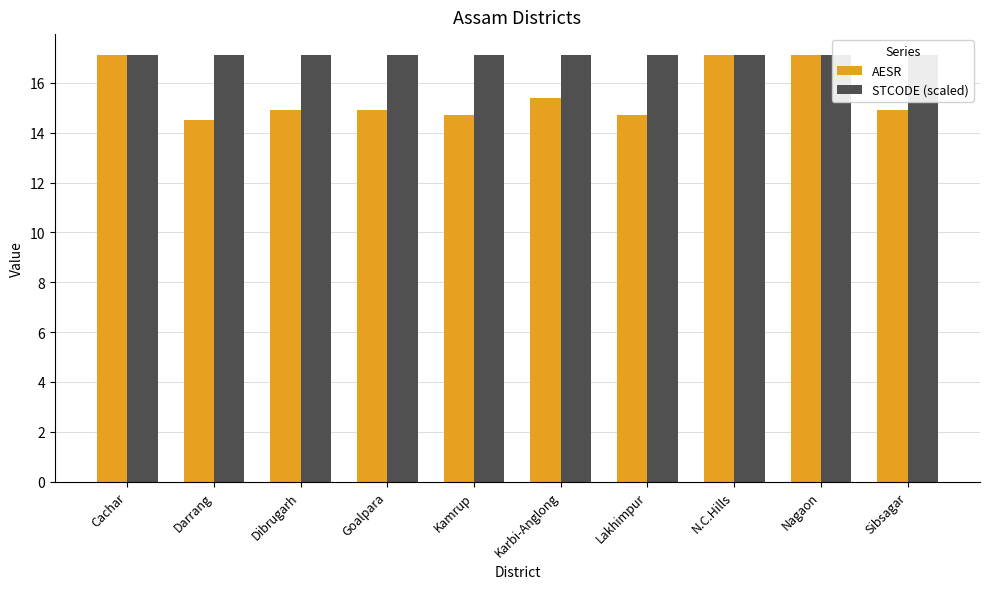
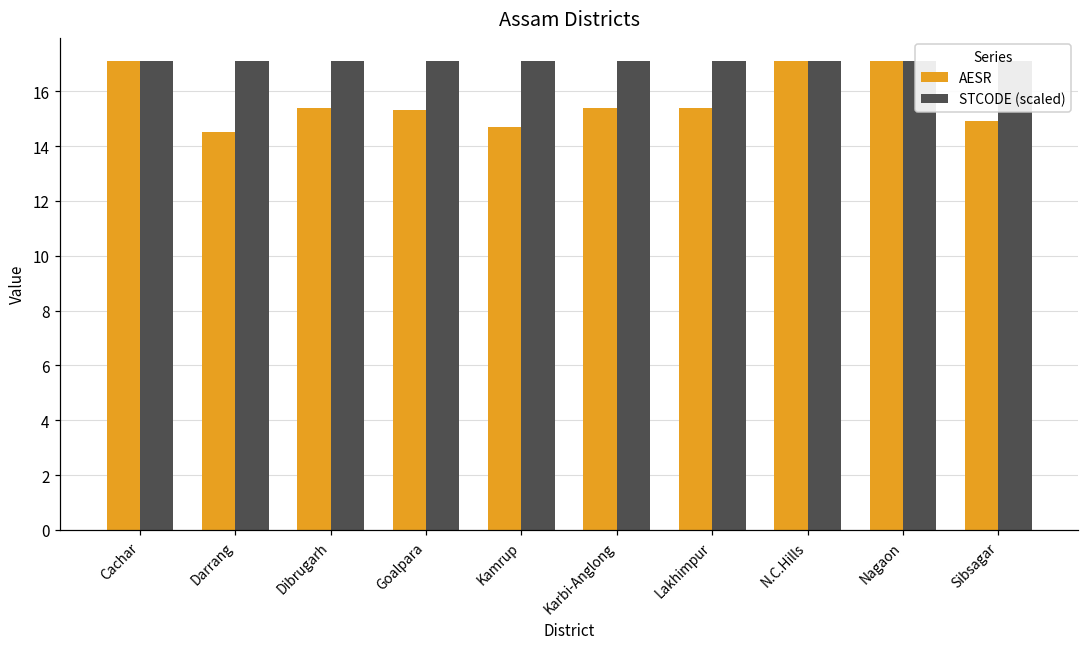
AESR, Dibrugarh: 14.9 -> 15.4
AESR, Goalpara: 14.9 -> 15.3
AESR, Lakhimpur: 14.7 -> 15.4
